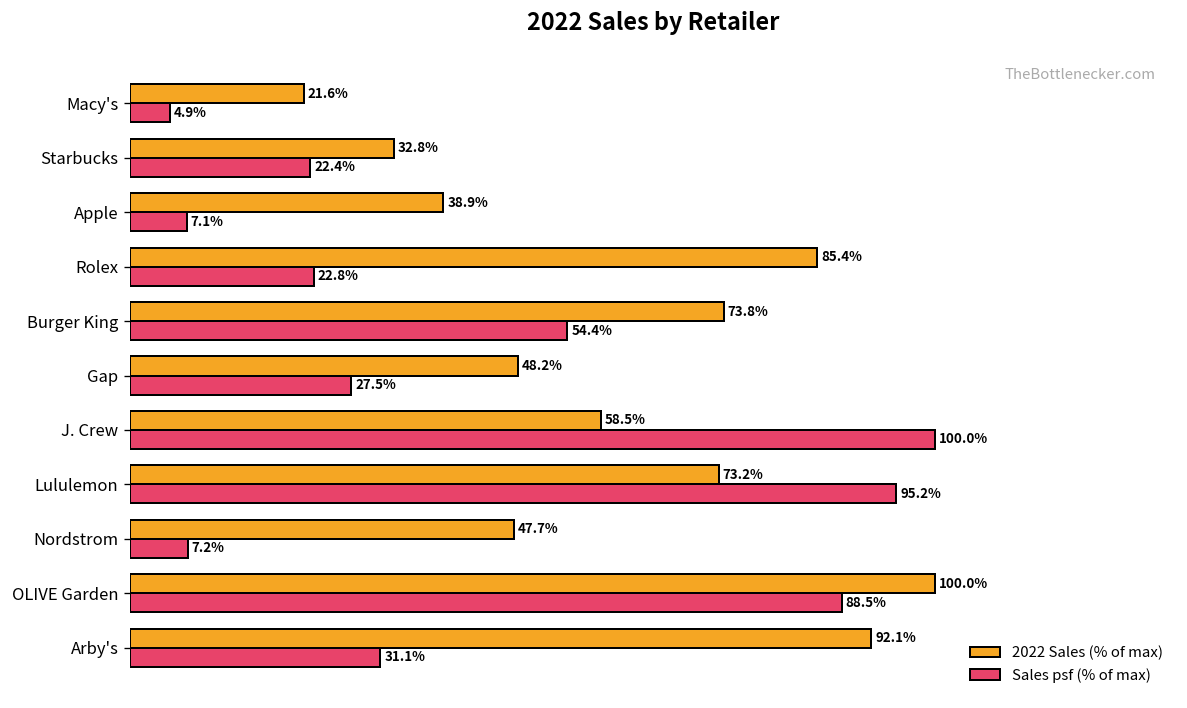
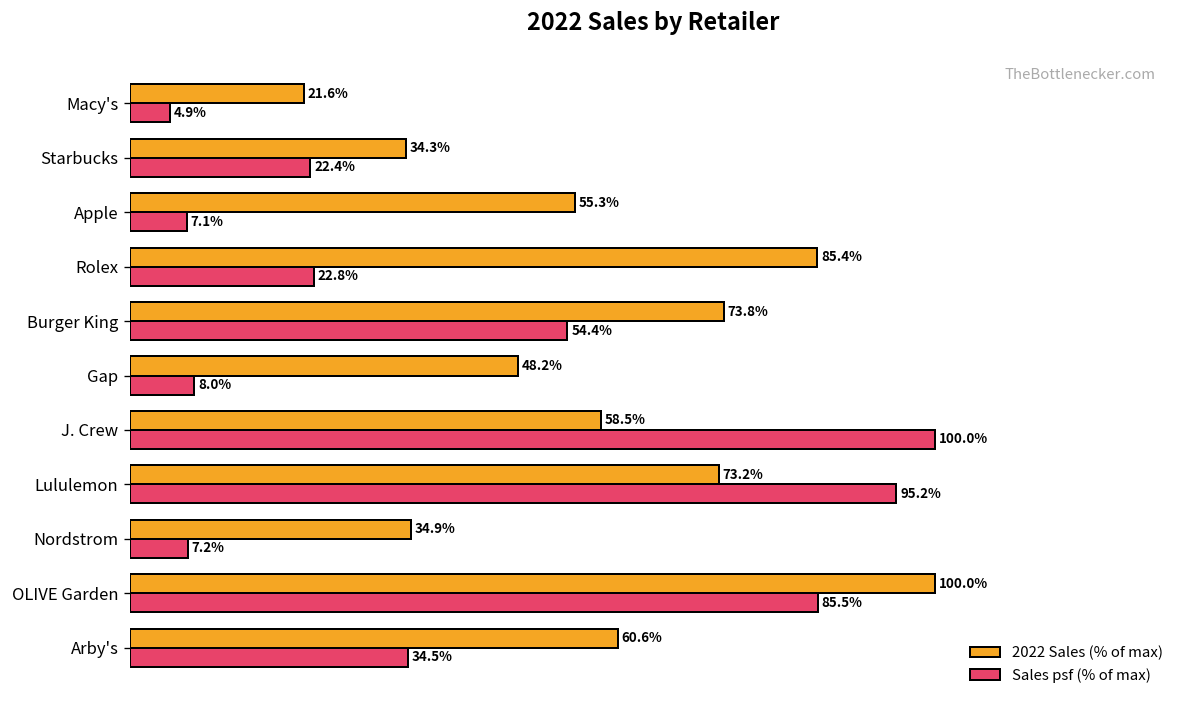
2022 Sales (% of max), Starbucks: 32.8% -> 34.3%
2022 Sales (% of max), Apple: 38.9% -> 55.3%
Sales psf (% of max), Gap: 27.5% -> 8.0%
2022 Sales (% of max), Nordstrom: 47.7% -> 34.9%
Sales psf (% of max), OLIVE Garden: 88.5% -> 85.5%
2022 Sales (% of max), Arby's: 92.1% -> 60.6%
Sales psf (% of max), Arby's: 31.1% -> 34.5%
